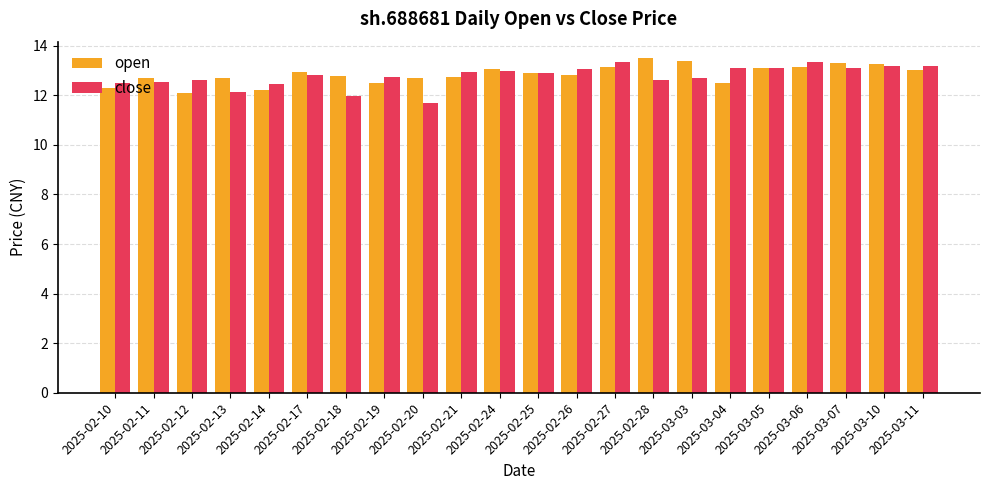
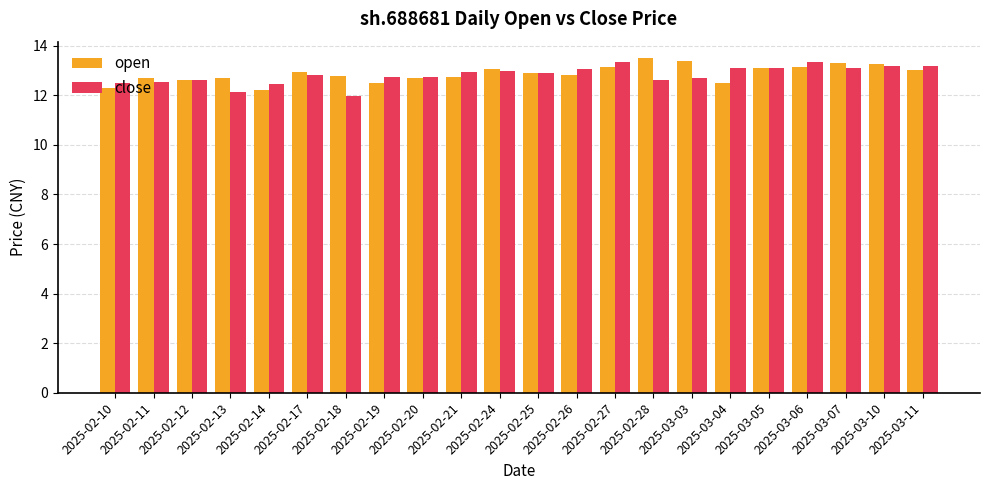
open, 2025-02-12: 12.1 -> 12.6
close, 2025-02-20: 11.7 -> 12.8
